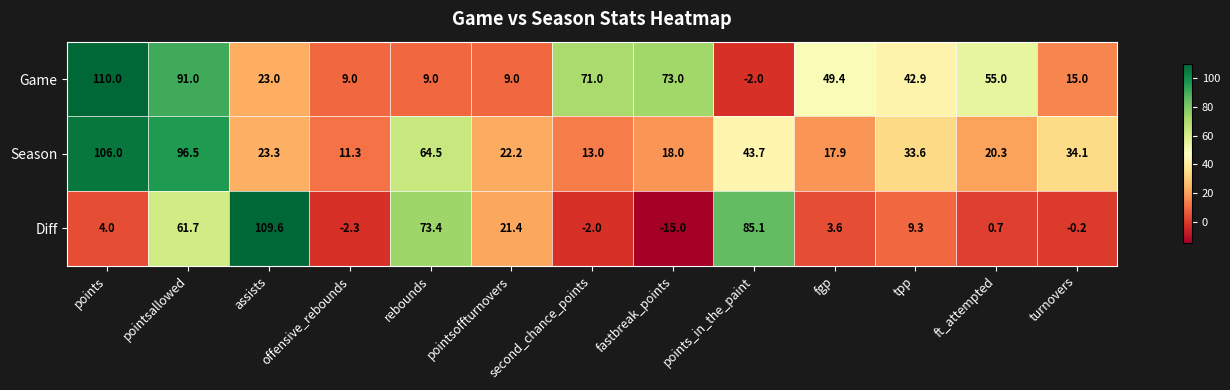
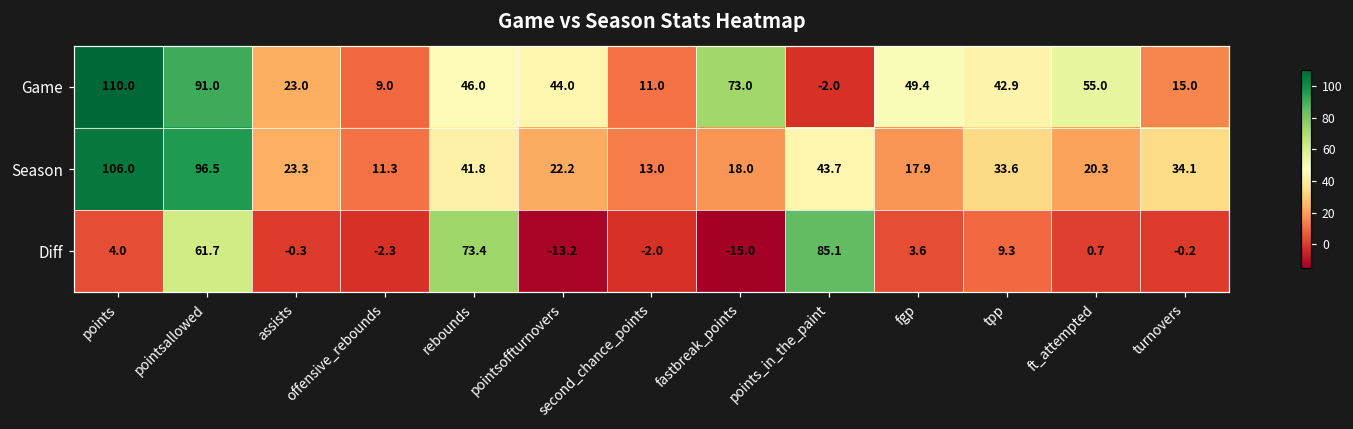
Game, rebounds: 9.0 -> 46.0
Game, pointsoffturnovers: 9.0 -> 44.0
Game, second_chance_points: 71.0 -> 11.0
Season, rebounds: 64.5 -> 41.8
Diff, assists: 109.6 -> -0.3
Diff, pointsoffturnovers: 21.4 -> -13.2
